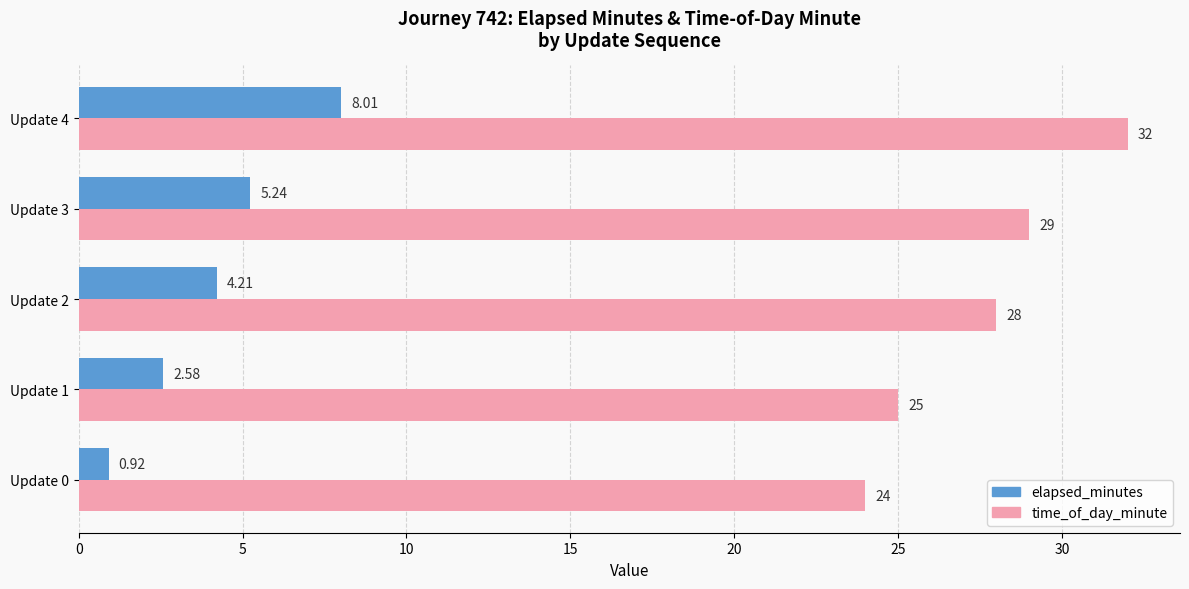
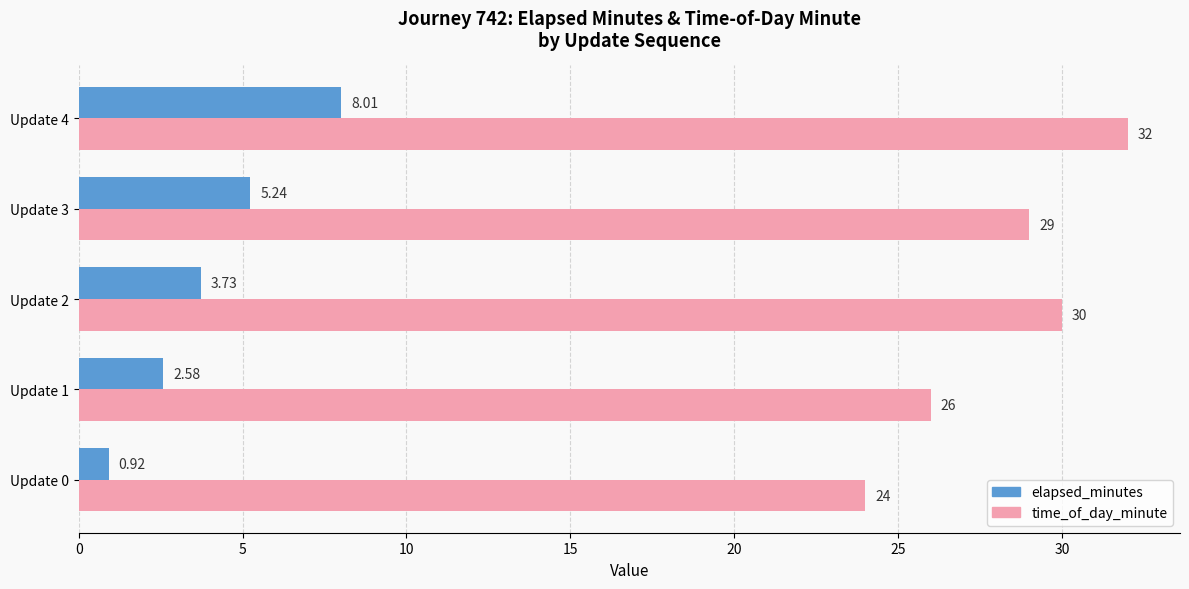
elapsed_minutes, Update 2: 4.21 -> 3.73
time_of_day_minute, Update 2: 28 -> 30
time_of_day_minute, Update 1: 25 -> 26
